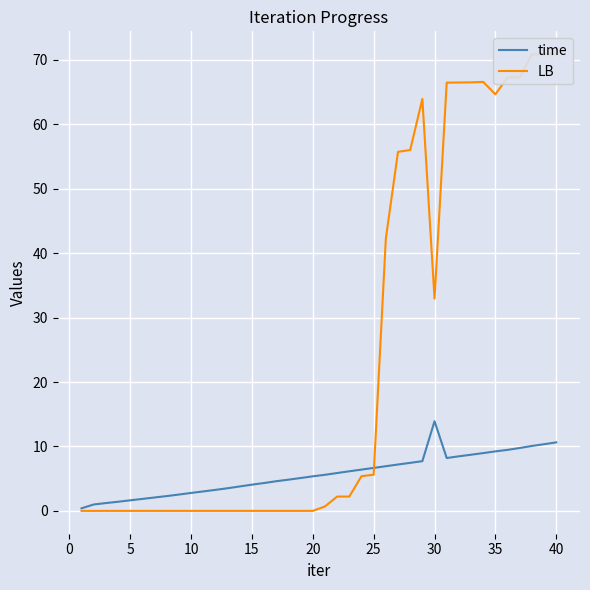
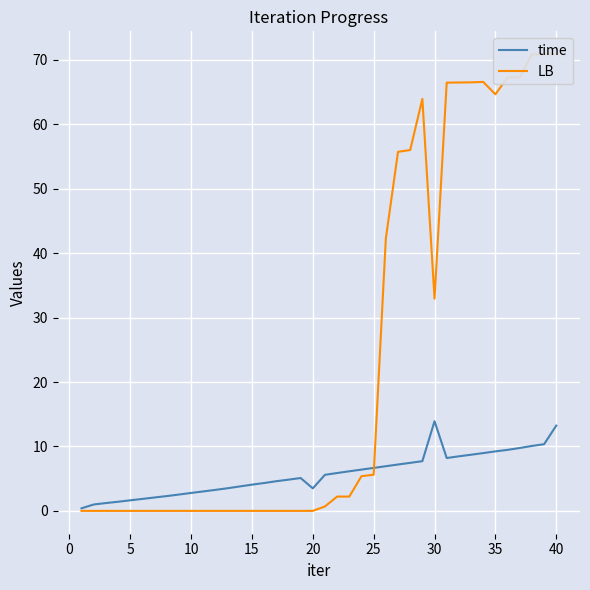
time, 20: 5 -> 3
time, 40: 11 -> 13
